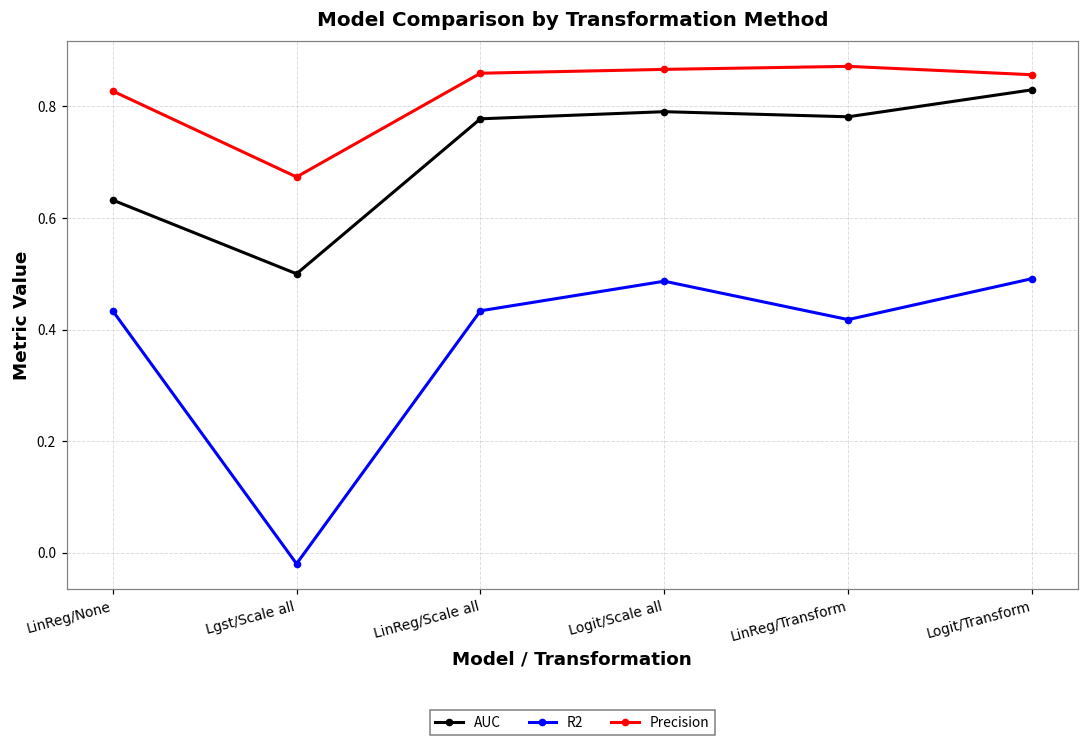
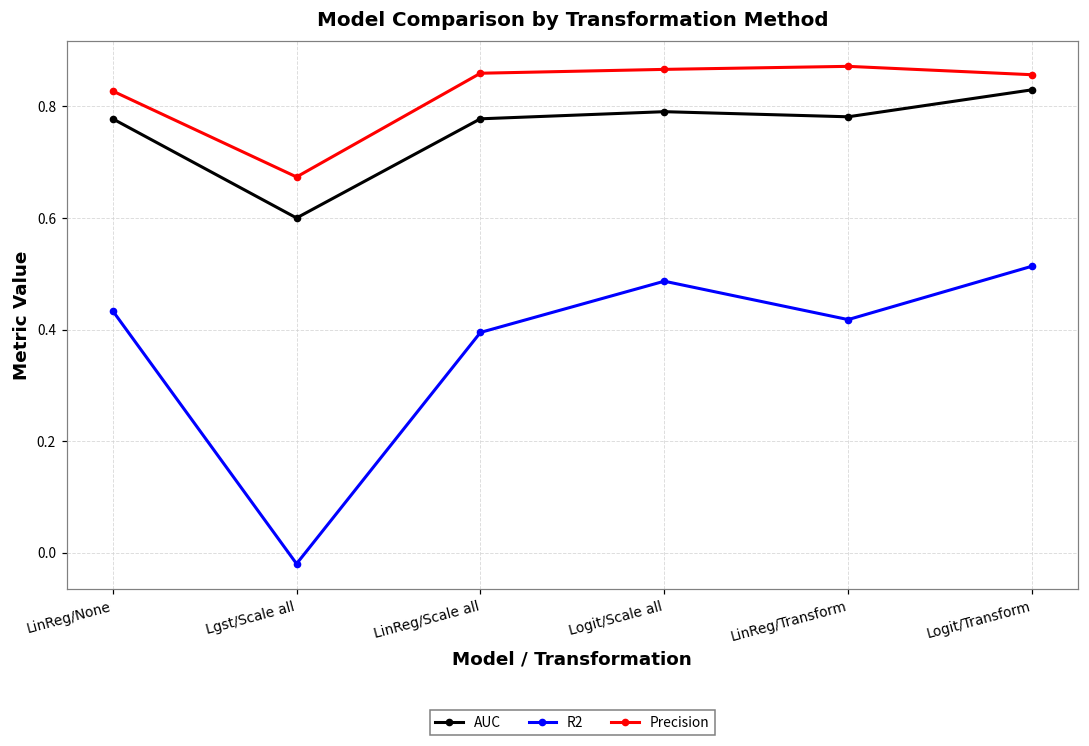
AUC, LinReg/None: 0.63 -> 0.78
AUC, Lgst/Scale all: 0.5 -> 0.6
R2, LinReg/Scale all: 0.43 -> 0.39
R2, Logit/Transform: 0.49 -> 0.51
